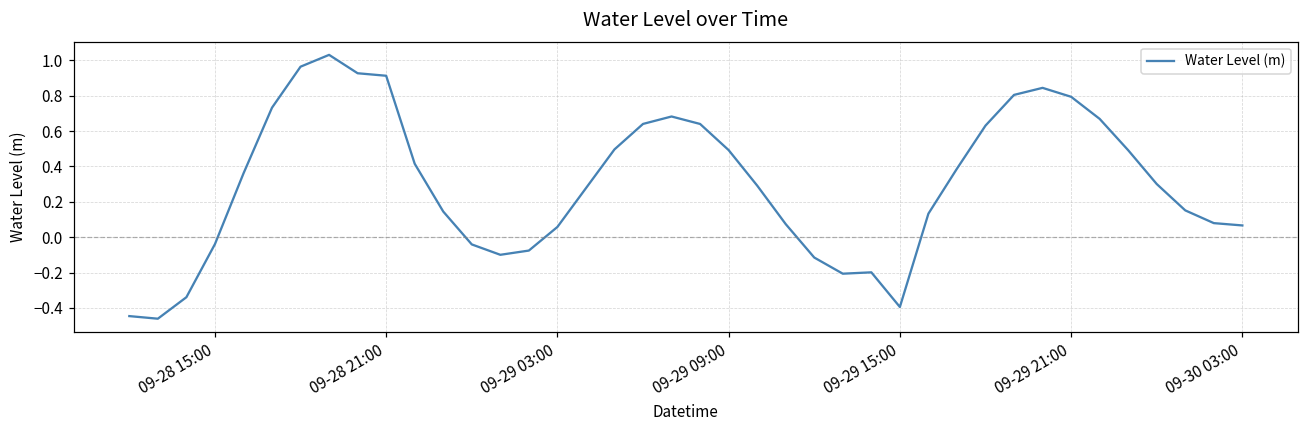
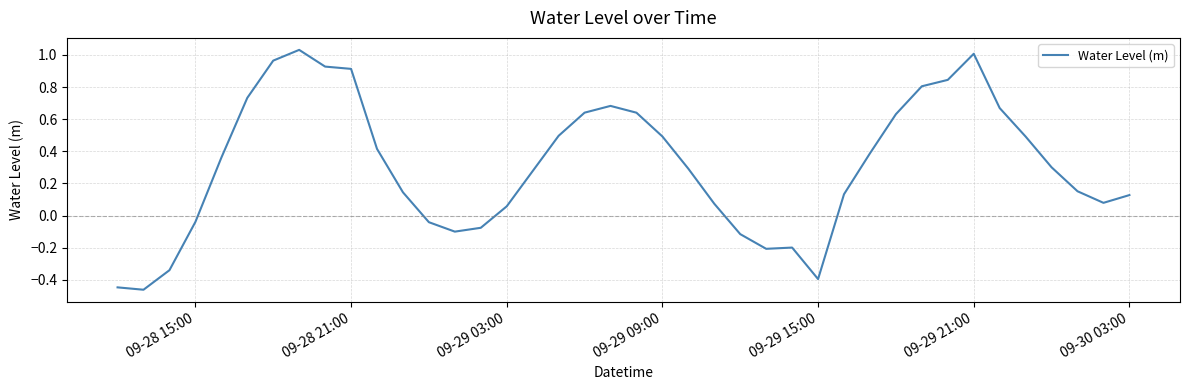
09-29 21:00: 0.79 -> 1.01
09-30 03:00: 0.07 -> 0.13
